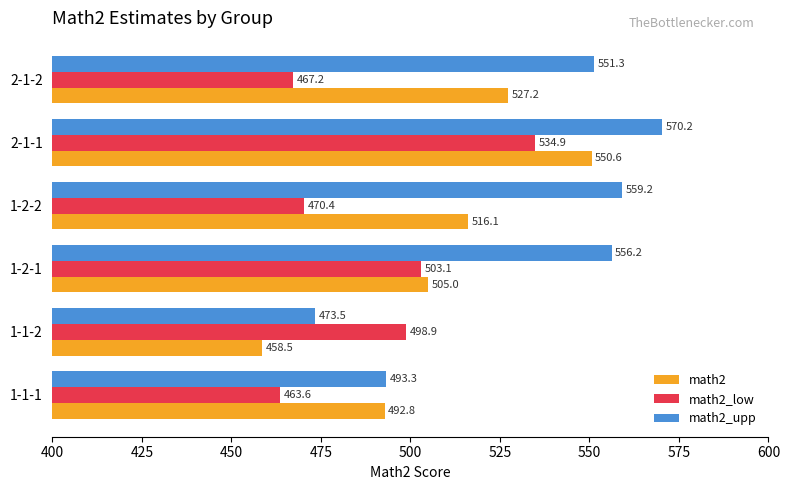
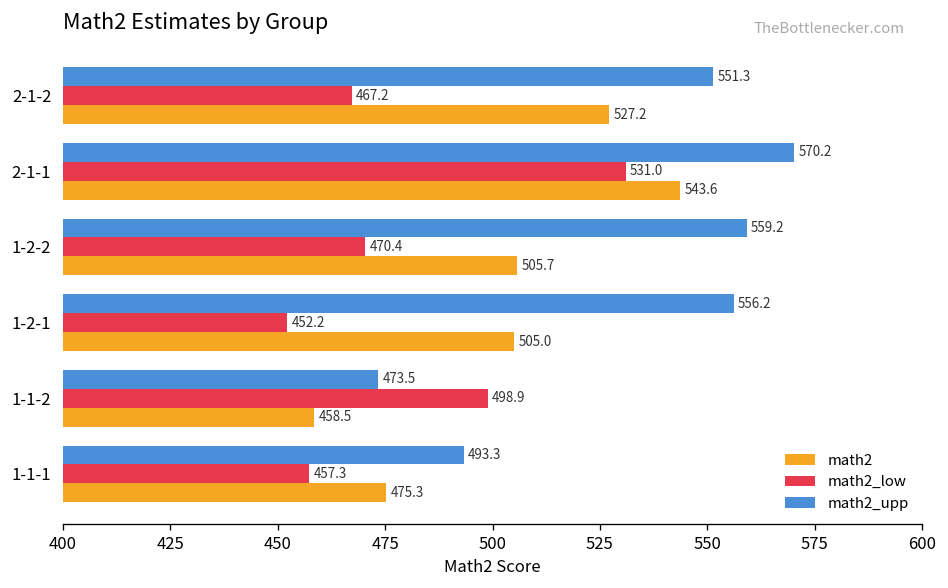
math2_low, 2-1-1: 534.9 -> 531.0
math2, 2-1-1: 550.6 -> 543.6
math2, 1-2-2: 516.1 -> 505.7
math2_low, 1-2-1: 503.1 -> 452.2
math2_low, 1-1-1: 463.6 -> 457.3
math2, 1-1-1: 492.8 -> 475.3
